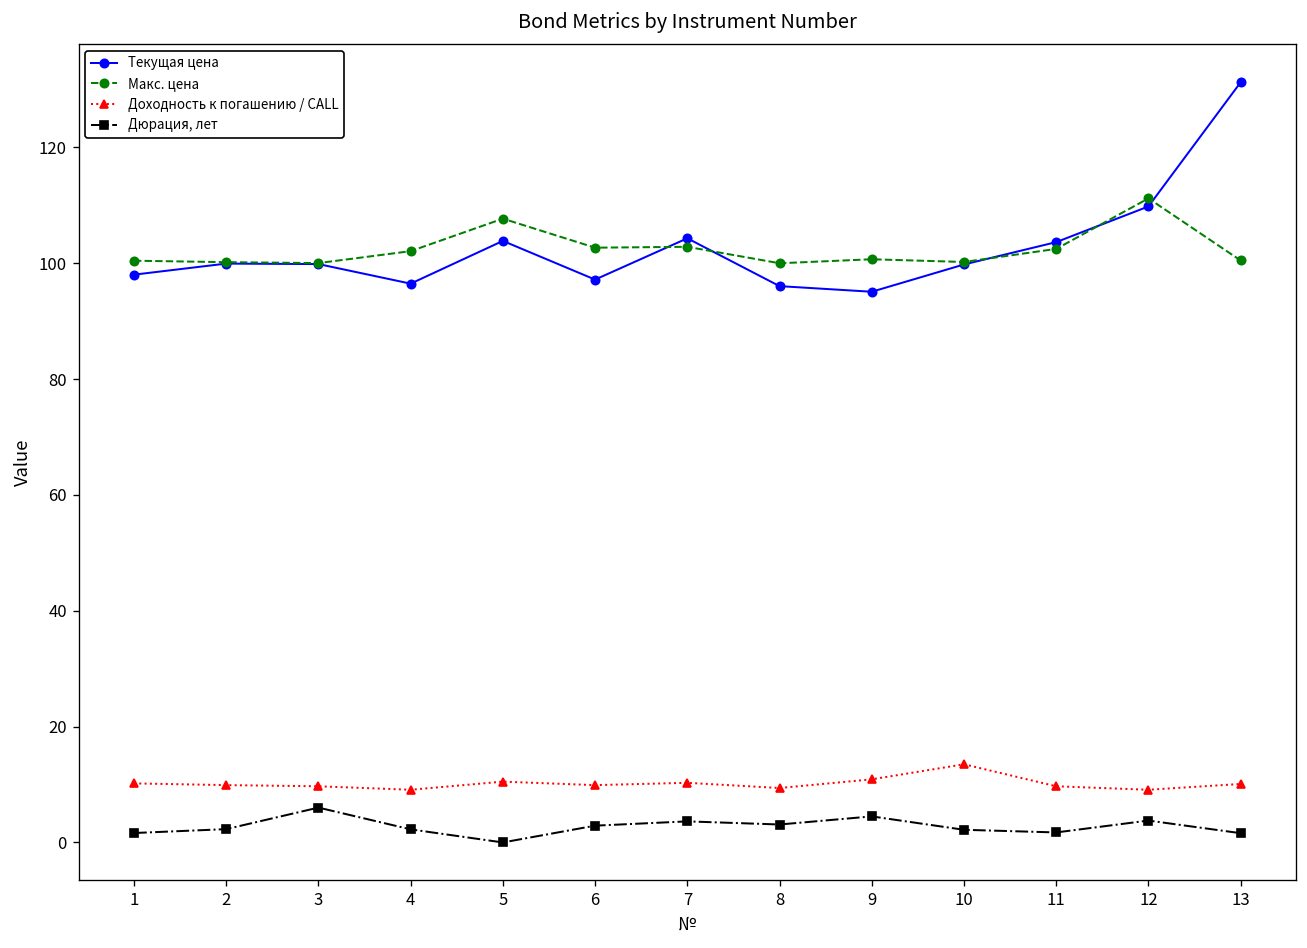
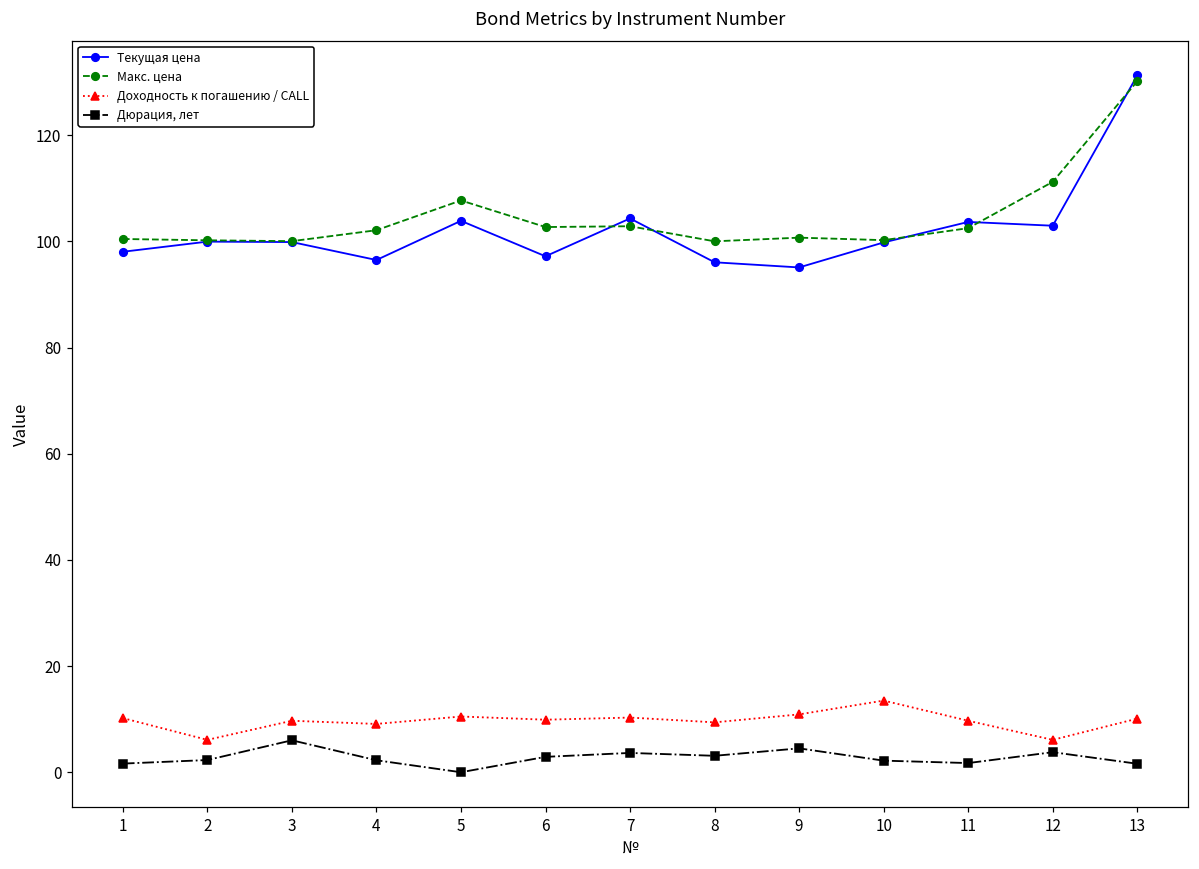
Доходность к погашению / CALL, 2: 10 -> 6
Текущая цена, 12: 110 -> 103
Доходность к погашению / CALL, 12: 9 -> 6
Макс. цена, 13: 100 -> 130
